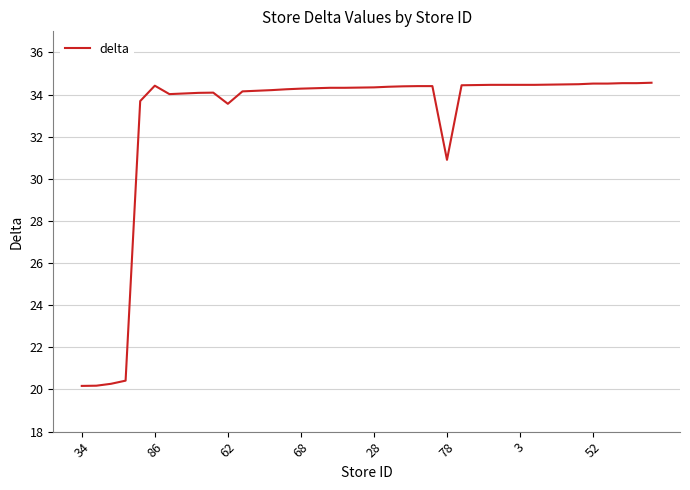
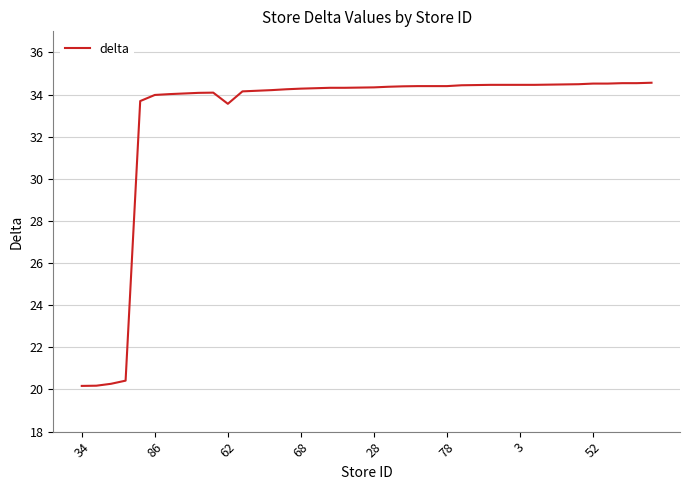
86: 34.4 -> 34.0
78: 30.9 -> 34.4
